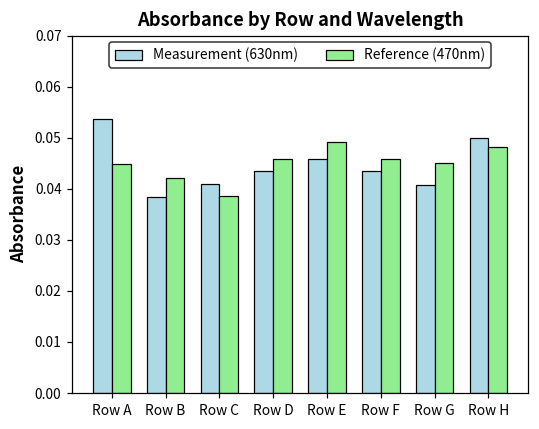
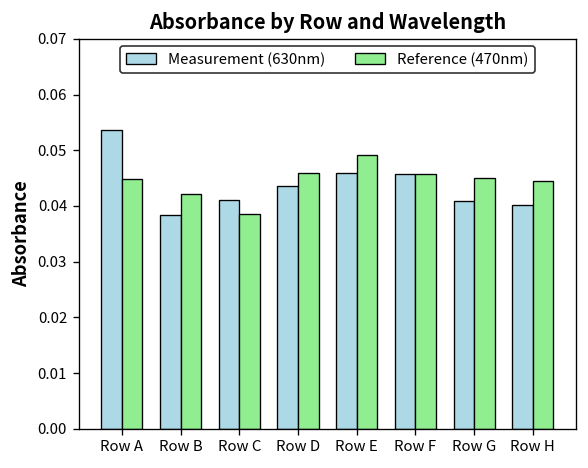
Measurement (630nm), Row F: 0.043 -> 0.046
Measurement (630nm), Row H: 0.050 -> 0.040
Reference (470nm), Row H: 0.048 -> 0.045
